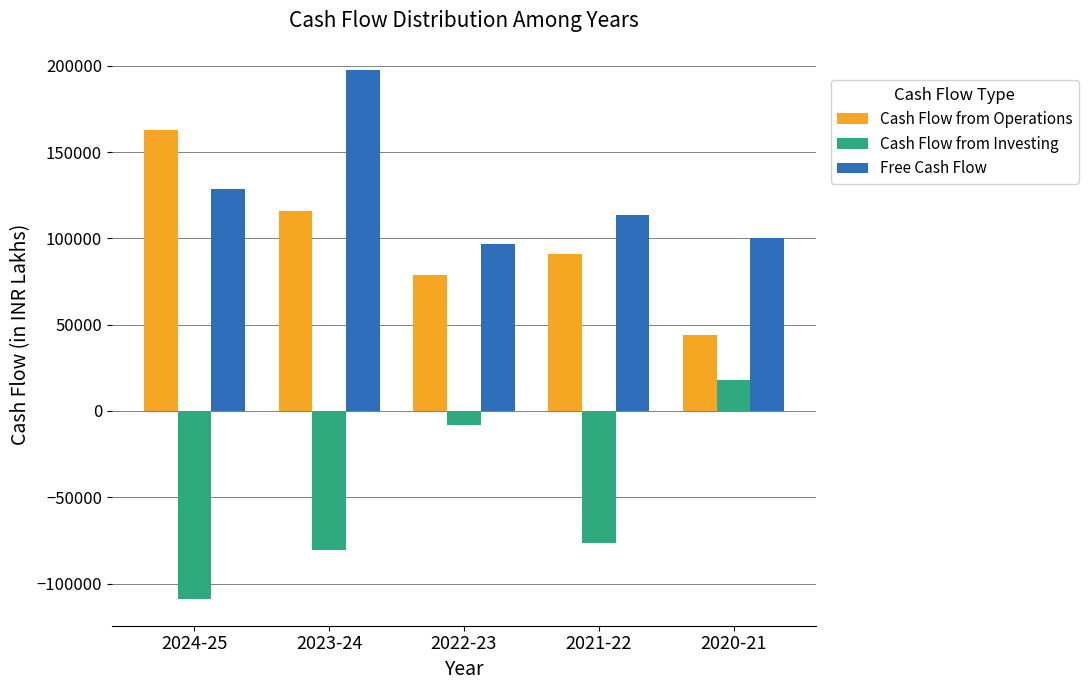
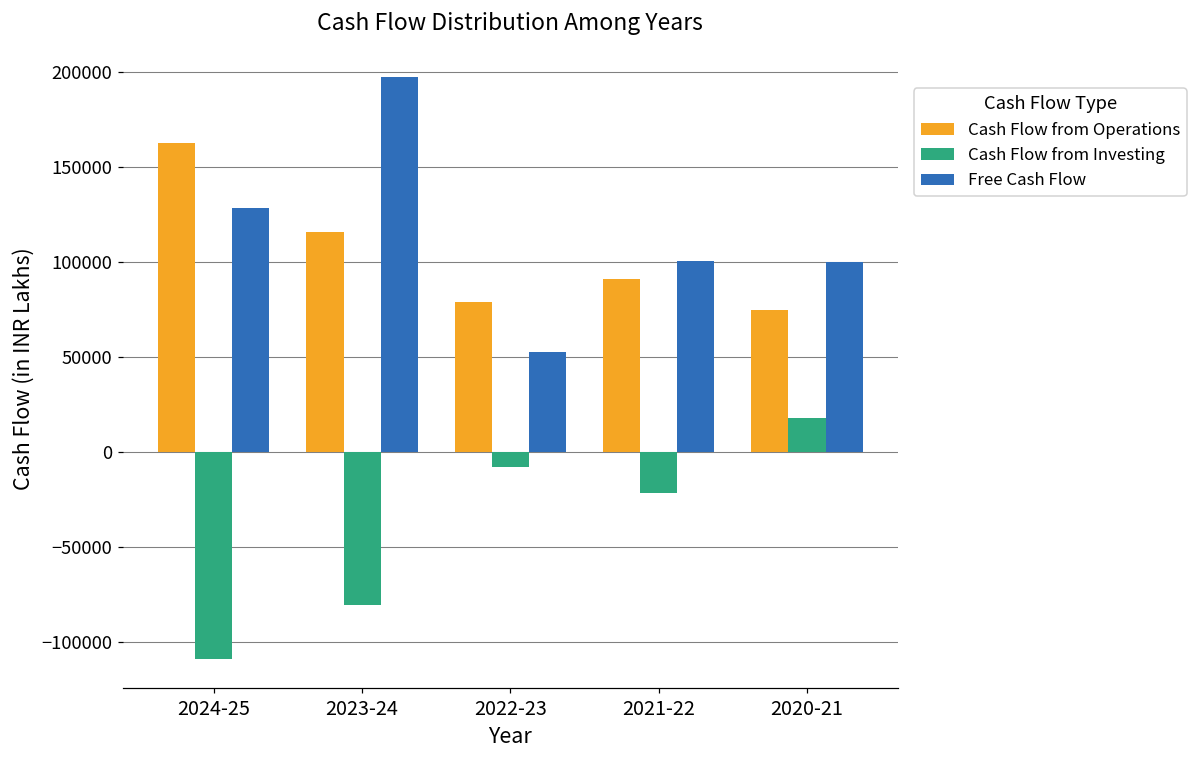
Free Cash Flow, 2022-23: 97000 -> 52000
Cash Flow from Investing, 2021-22: -77000 -> -22000
Free Cash Flow, 2021-22: 114000 -> 101000
Cash Flow from Operations, 2020-21: 44000 -> 75000
